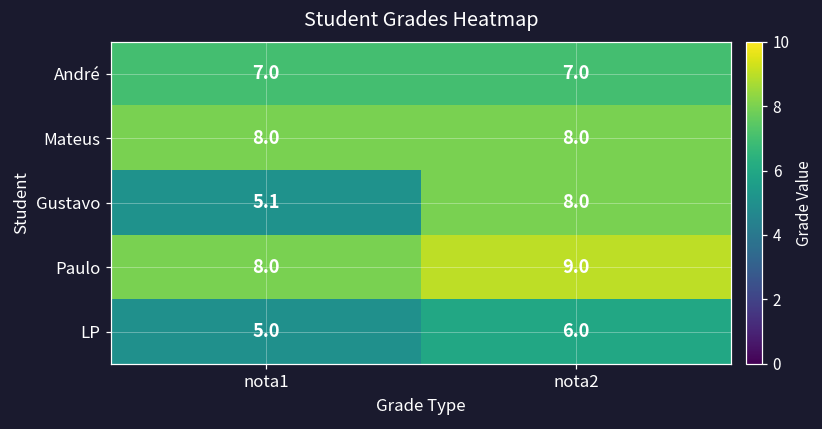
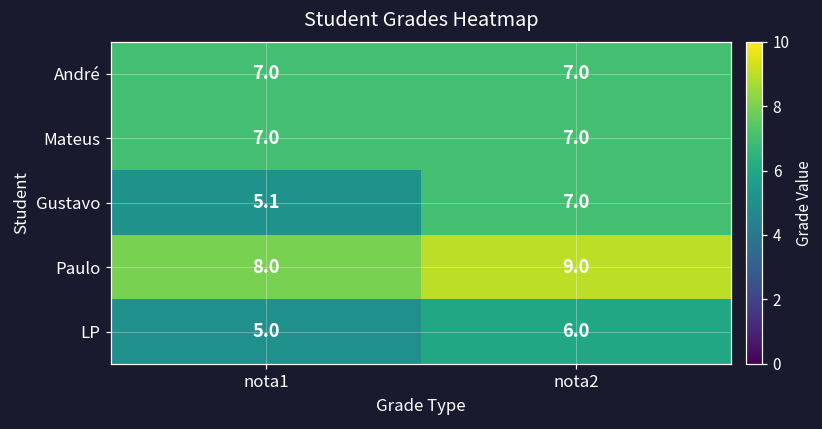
Mateus, nota1: 8.0 -> 7.0
Mateus, nota2: 8.0 -> 7.0
Gustavo, nota2: 8.0 -> 7.0
